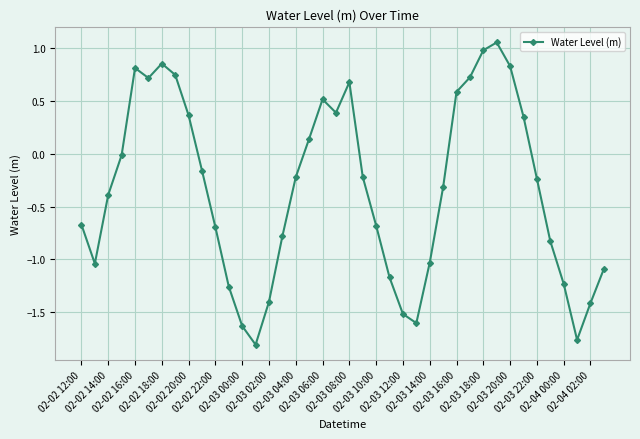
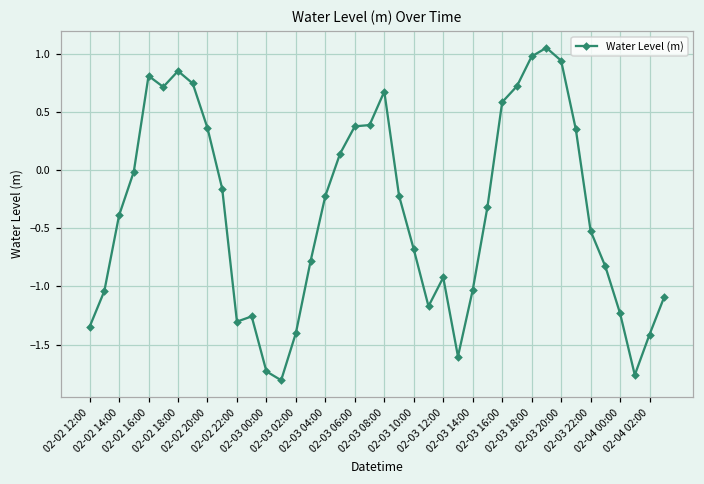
02-02 12:00: -0.67 -> -1.35
02-02 22:00: -0.70 -> -1.30
02-03 00:00: -1.63 -> -1.73
02-03 06:00: 0.52 -> 0.38
02-03 12:00: -1.52 -> -0.92
02-03 20:00: 0.83 -> 0.94
02-03 22:00: -0.24 -> -0.52
